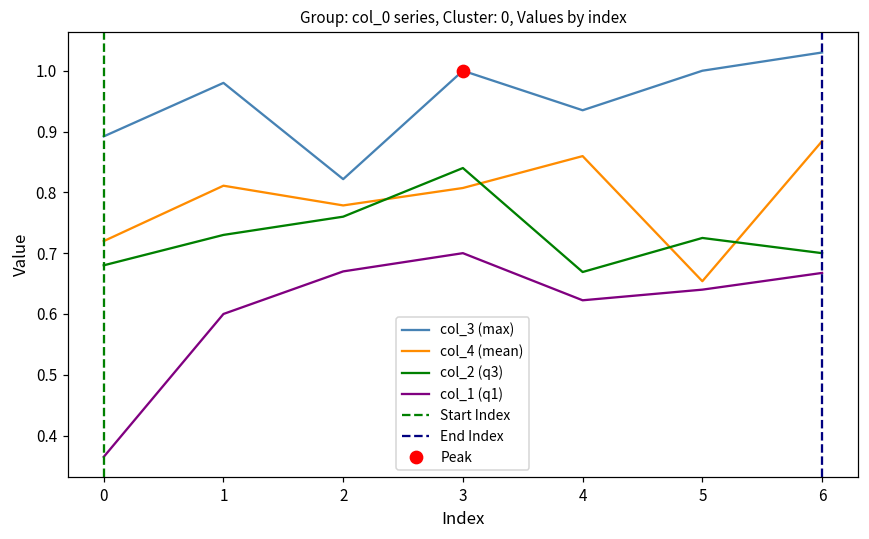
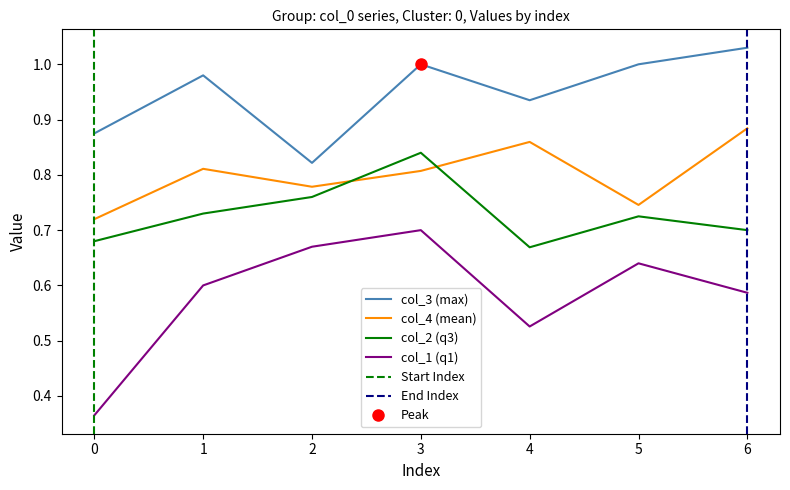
col_3 (max), 0: 0.89 -> 0.88
col_1 (q1), 4: 0.62 -> 0.53
col_4 (mean), 5: 0.65 -> 0.75
col_1 (q1), 6: 0.67 -> 0.59
